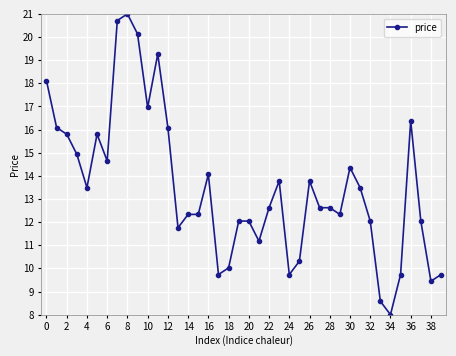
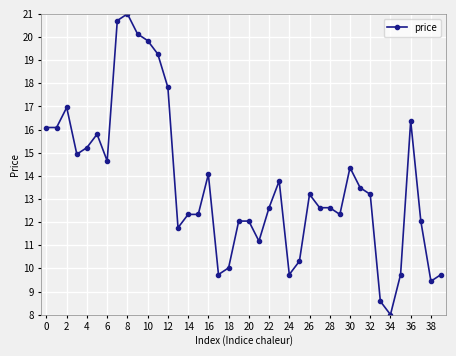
0: 18.1 -> 16.1
2: 15.8 -> 17.0
4: 13.5 -> 15.2
10: 17.0 -> 19.8
12: 16.1 -> 17.8
26: 13.8 -> 13.2
32: 12.0 -> 13.2
